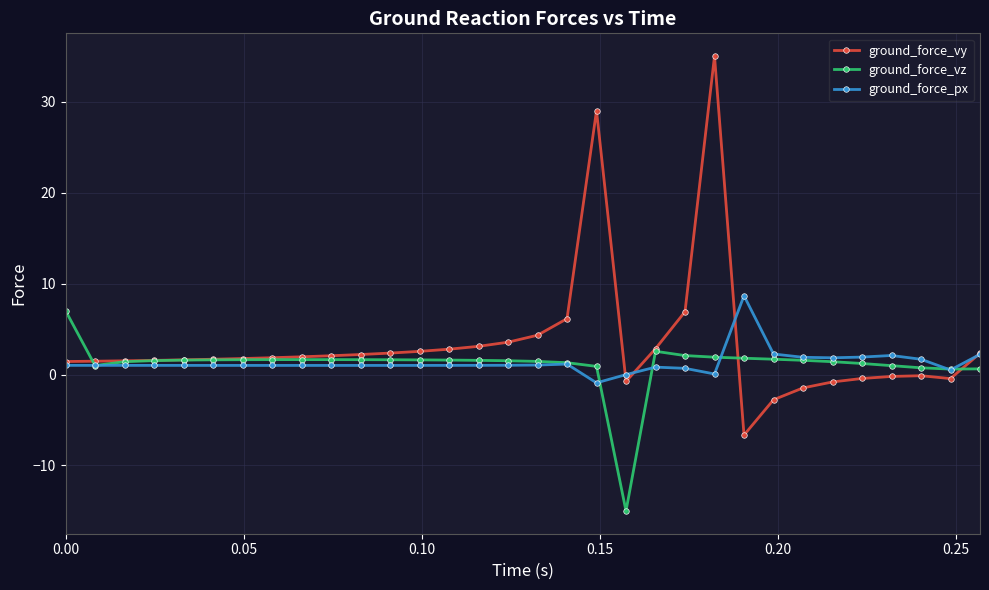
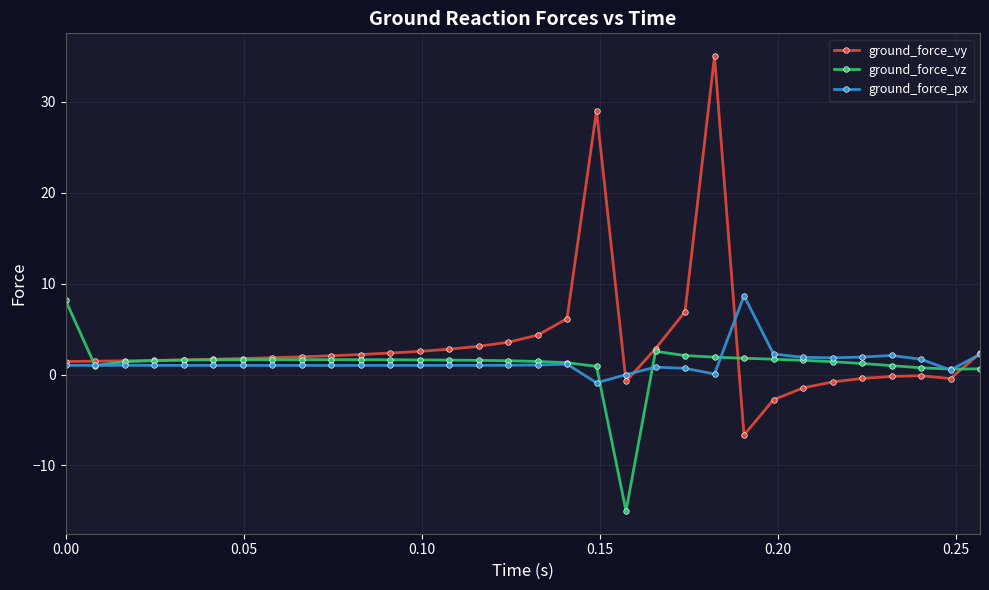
ground_force_vz, 0.00: 7 -> 8
